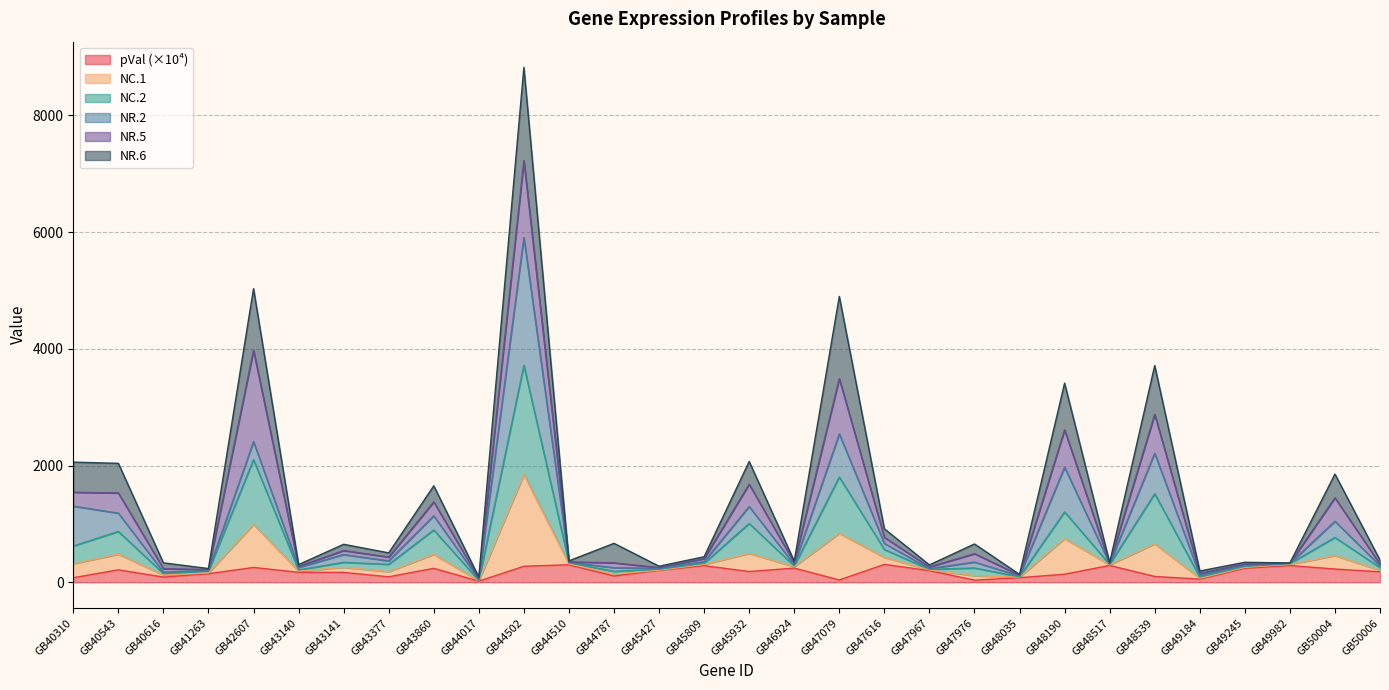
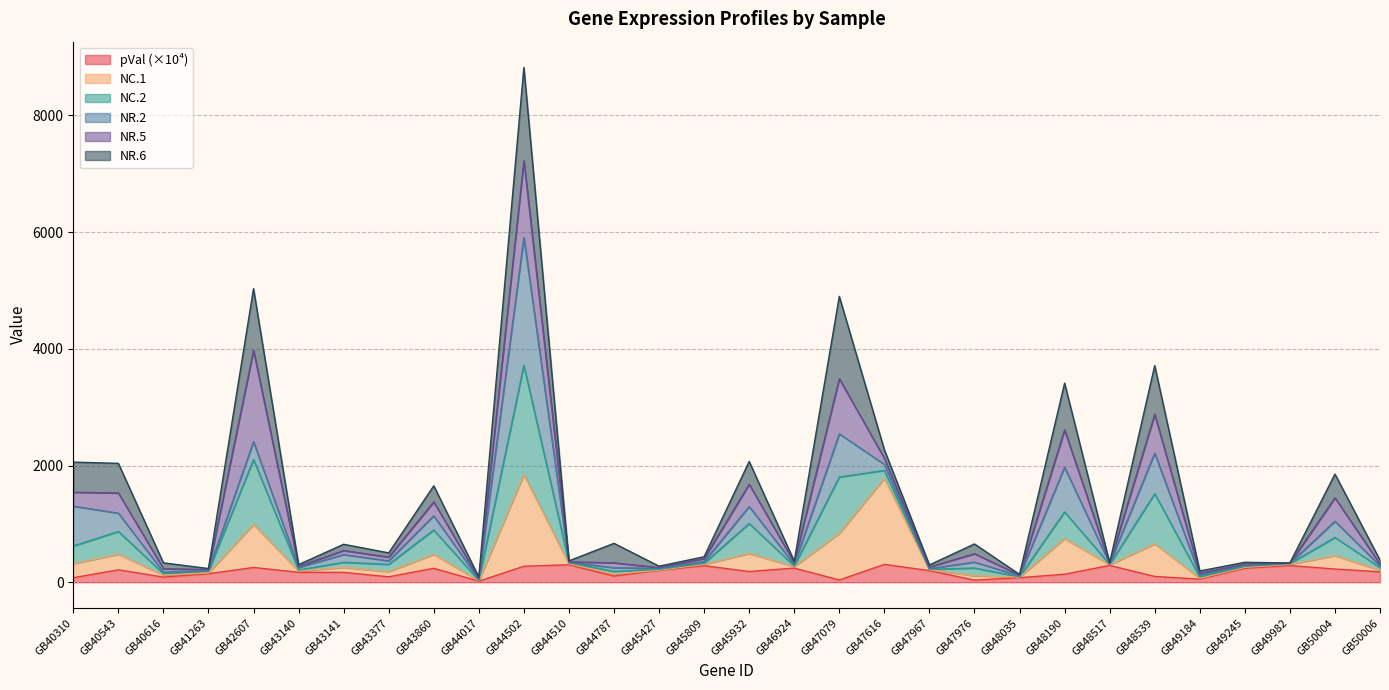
NC.1, GB47616: 100 -> 1500
